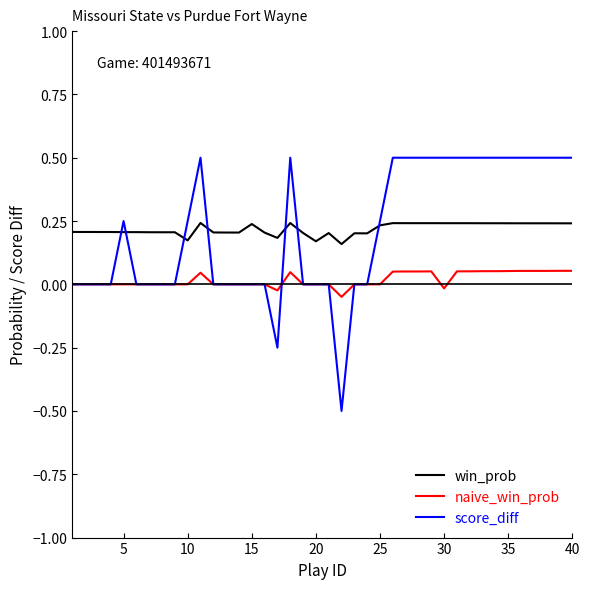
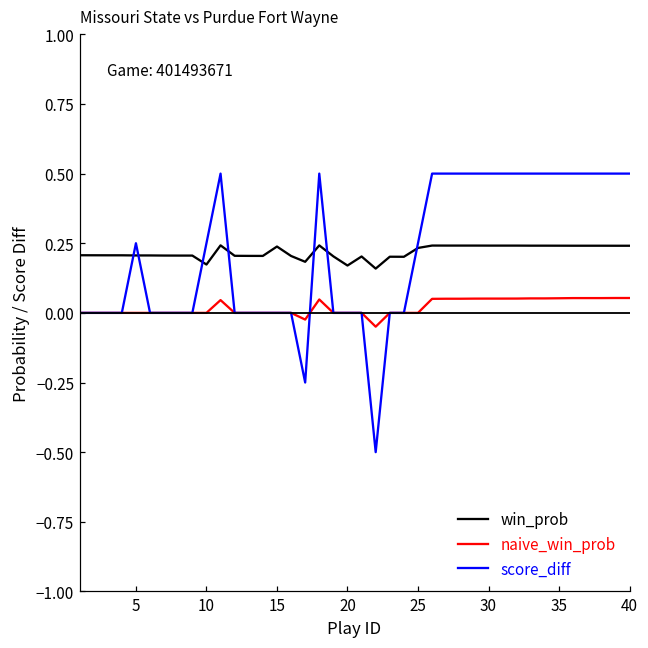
naive_win_prob, 30: -0.02 -> 0.05
